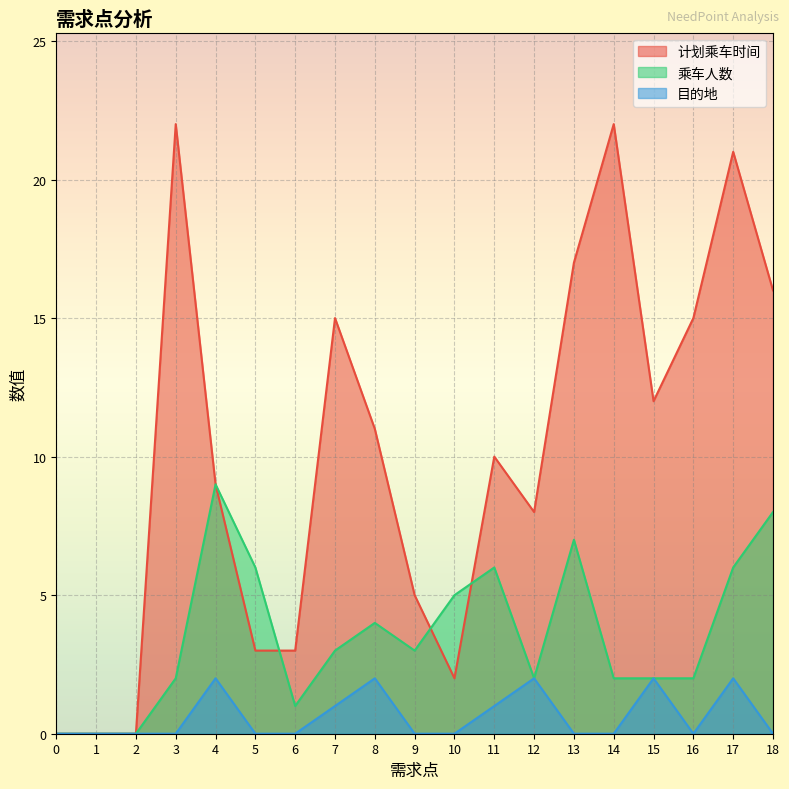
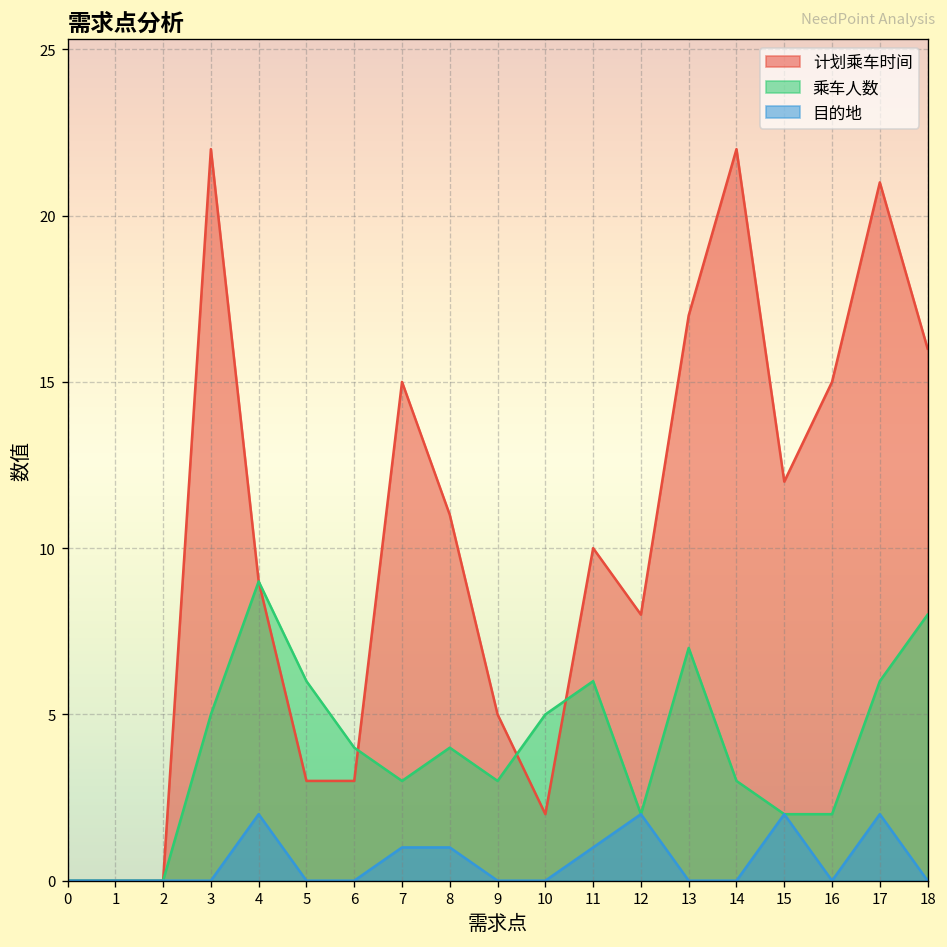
乘车人数, 3: 2 -> 5
乘车人数, 6: 1 -> 4
目的地, 8: 2 -> 1
乘车人数, 14: 2 -> 3
